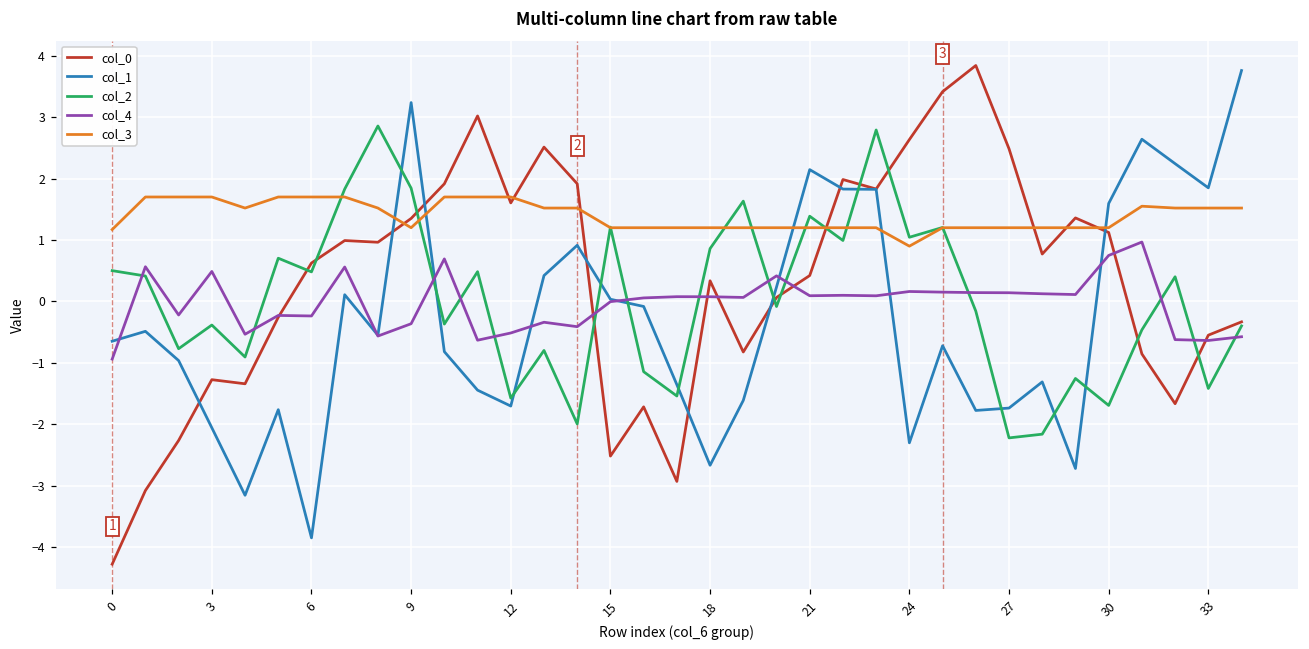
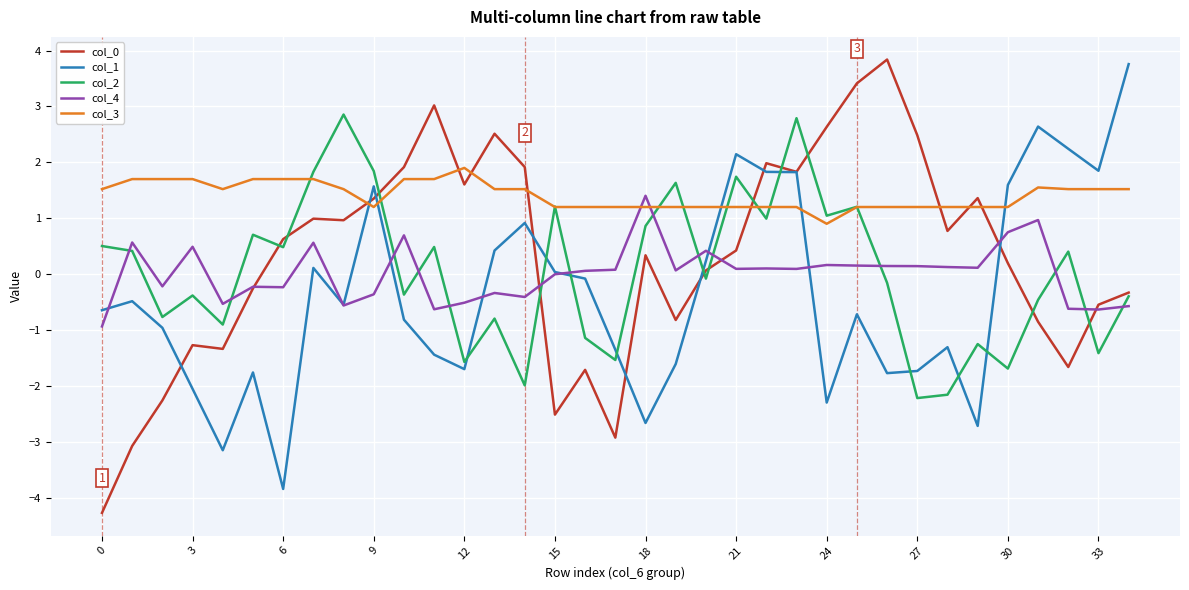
col_3, 0: 1.2 -> 1.5
col_1, 9: 3.2 -> 1.6
col_3, 12: 1.7 -> 1.9
col_4, 18: 0.1 -> 1.4
col_2, 21: 1.4 -> 1.7
col_0, 30: 1.1 -> 0.2
